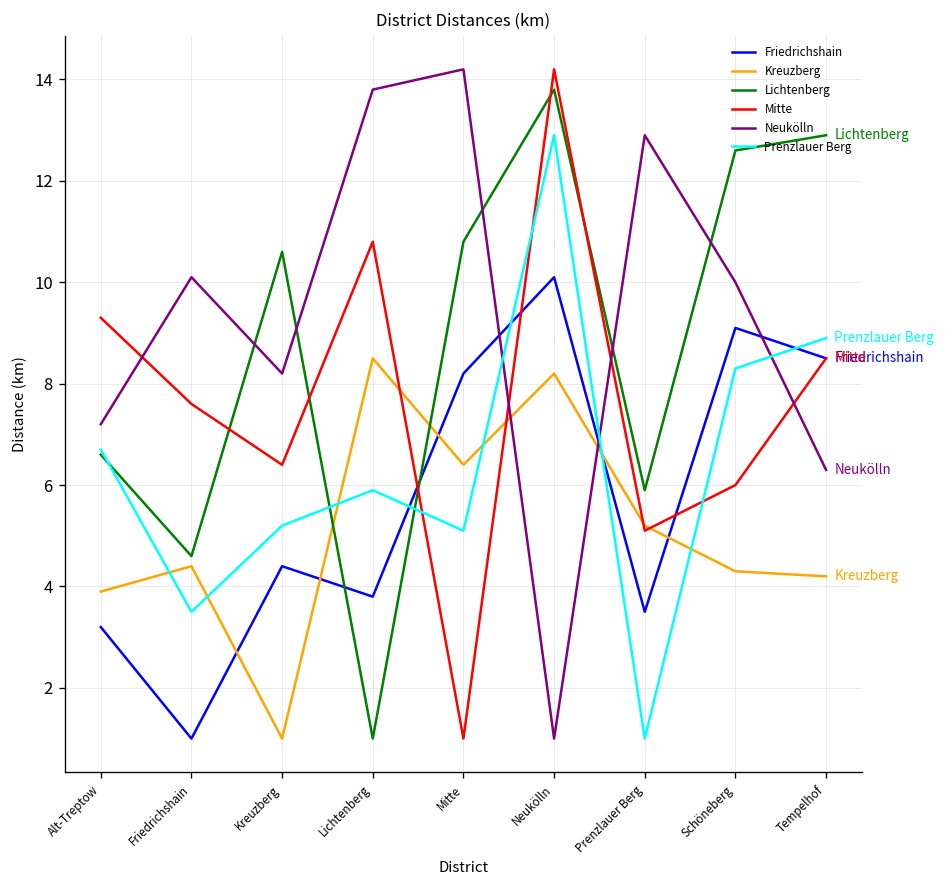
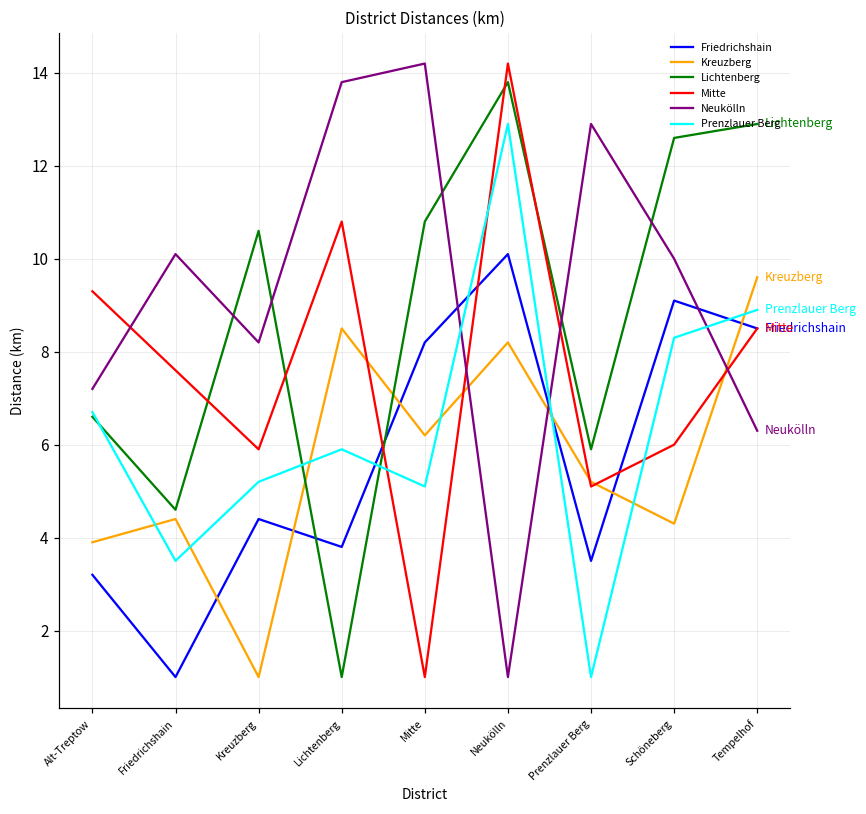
Mitte, Kreuzberg: 6.4 -> 5.9
Kreuzberg, Mitte: 6.4 -> 6.2
Kreuzberg, Tempelhof: 4.2 -> 9.6
